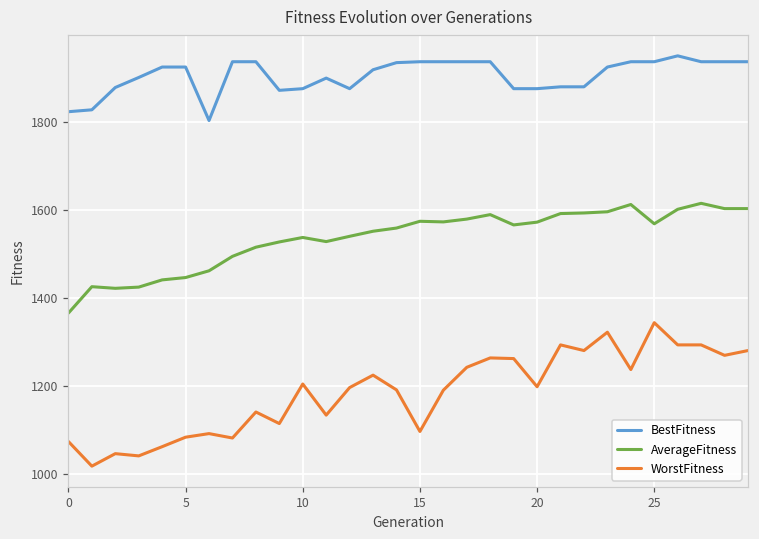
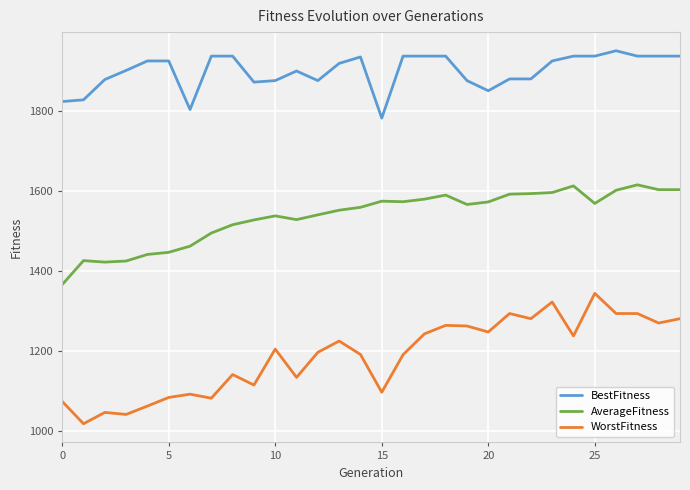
BestFitness, 15: 1940 -> 1780
BestFitness, 20: 1880 -> 1850
WorstFitness, 20: 1200 -> 1250
